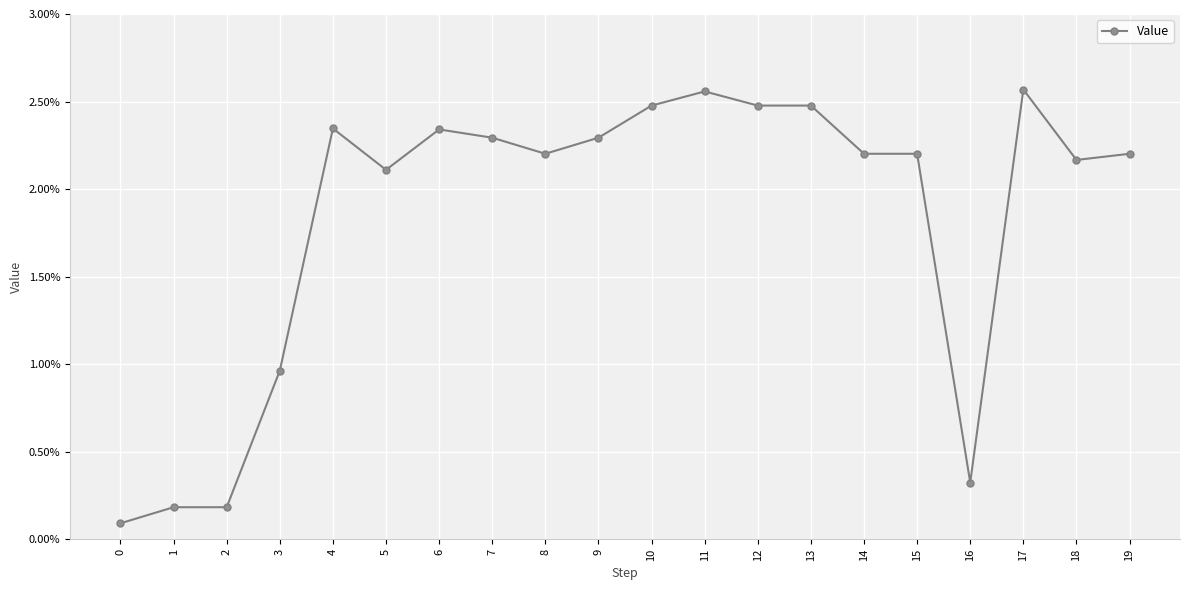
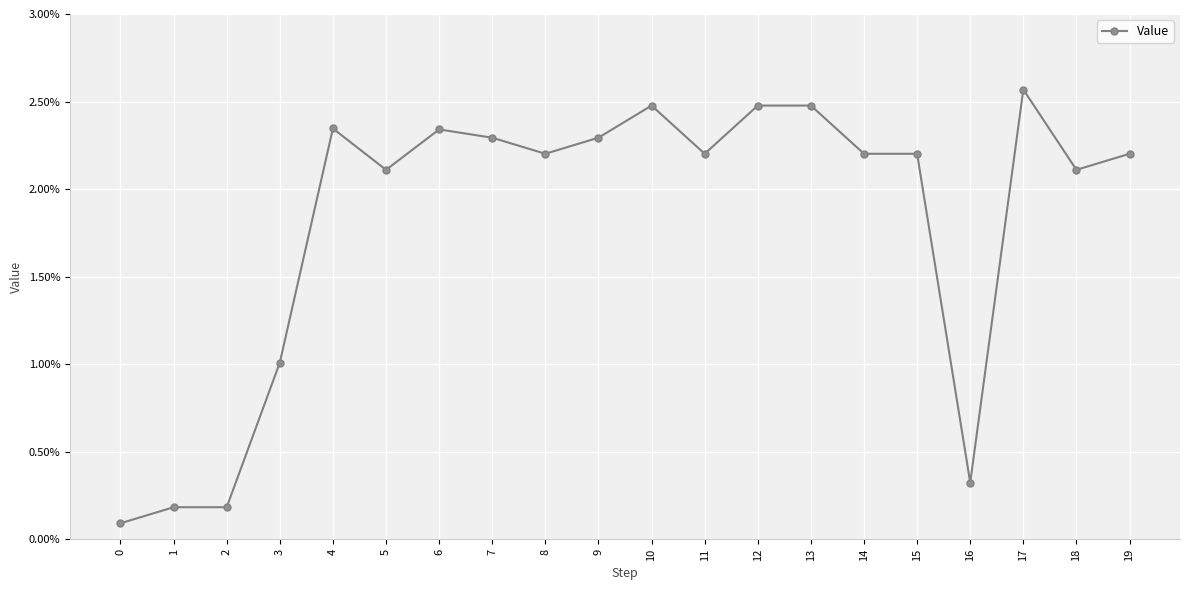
3: 0.96% -> 1.01%
11: 2.56% -> 2.20%
18: 2.17% -> 2.11%
